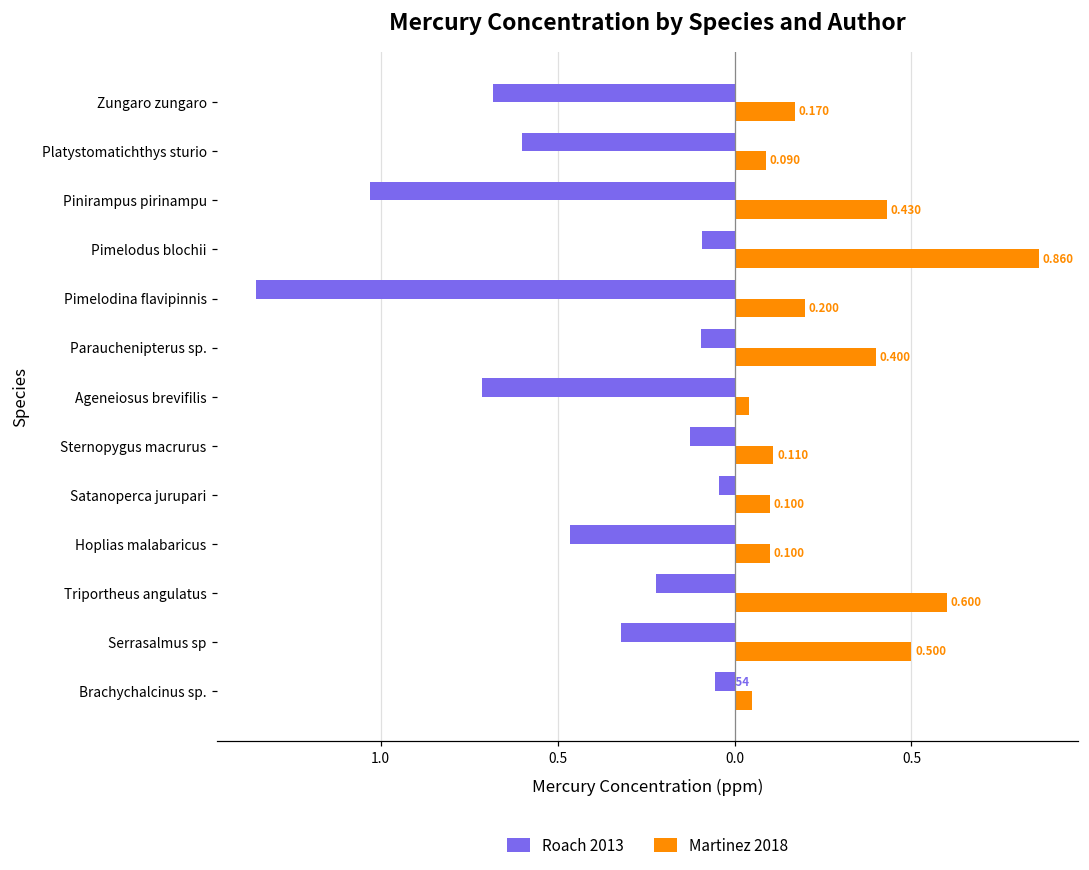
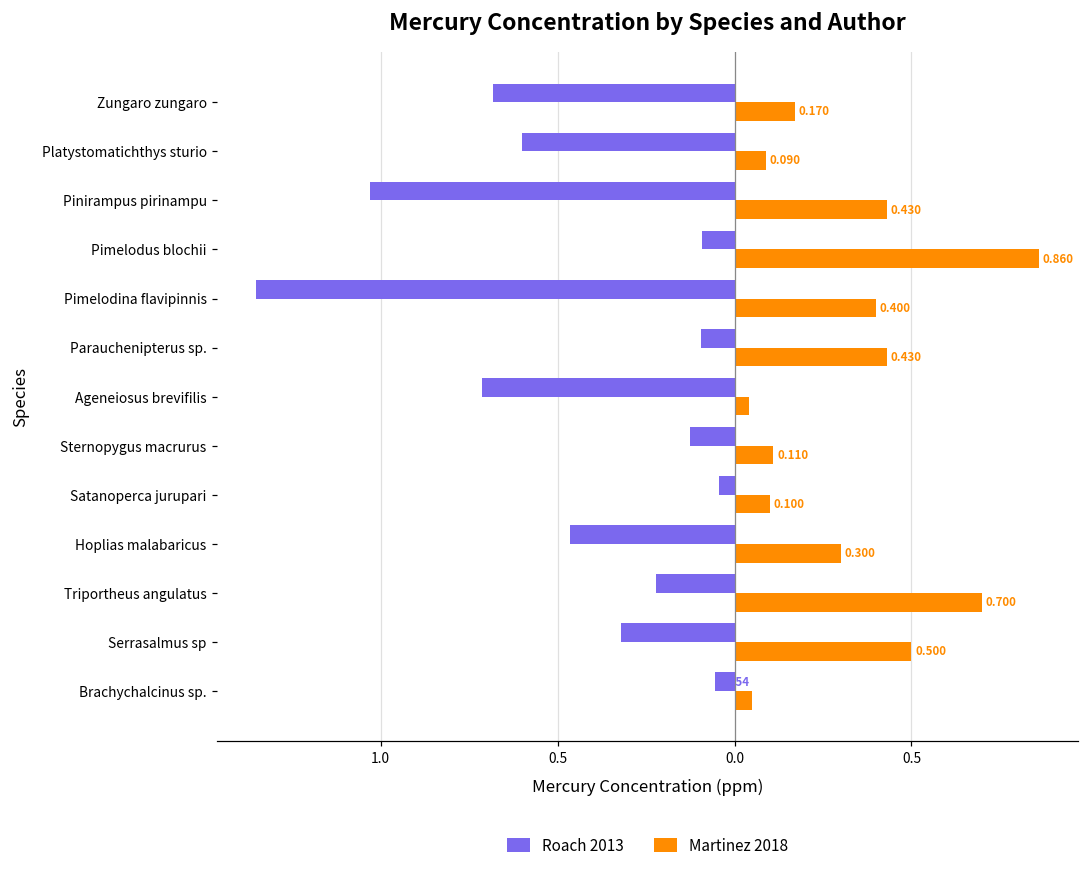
Martinez 2018, Pimelodina flavipinnis: 0.200 -> 0.400
Martinez 2018, Parauchenipterus sp.: 0.400 -> 0.430
Martinez 2018, Hoplias malabaricus: 0.100 -> 0.300
Martinez 2018, Triportheus angulatus: 0.600 -> 0.700
